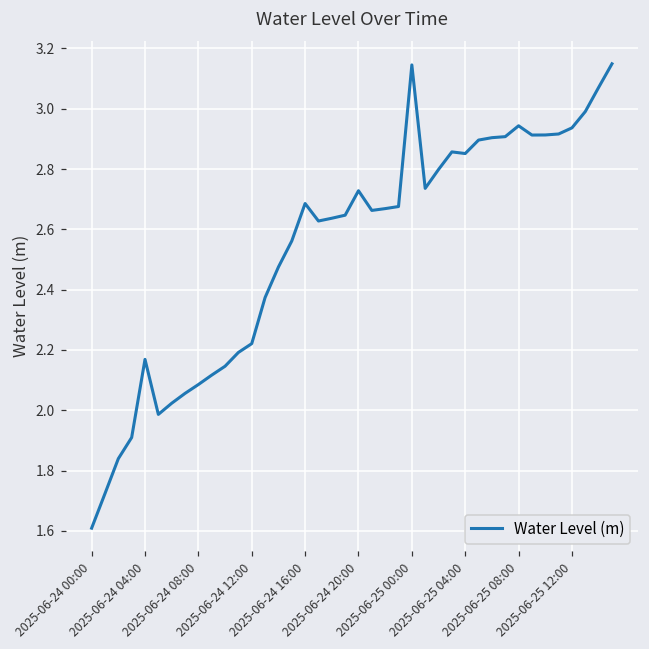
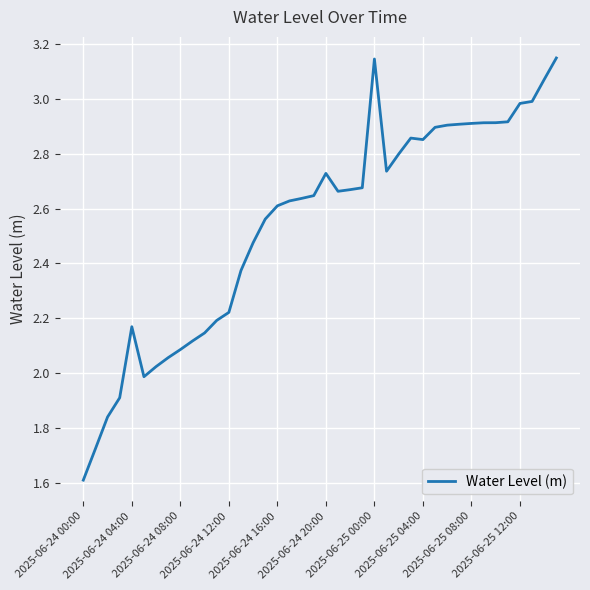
2025-06-24 16:00: 2.69 -> 2.61
2025-06-25 08:00: 2.94 -> 2.91
2025-06-25 12:00: 2.94 -> 2.98
